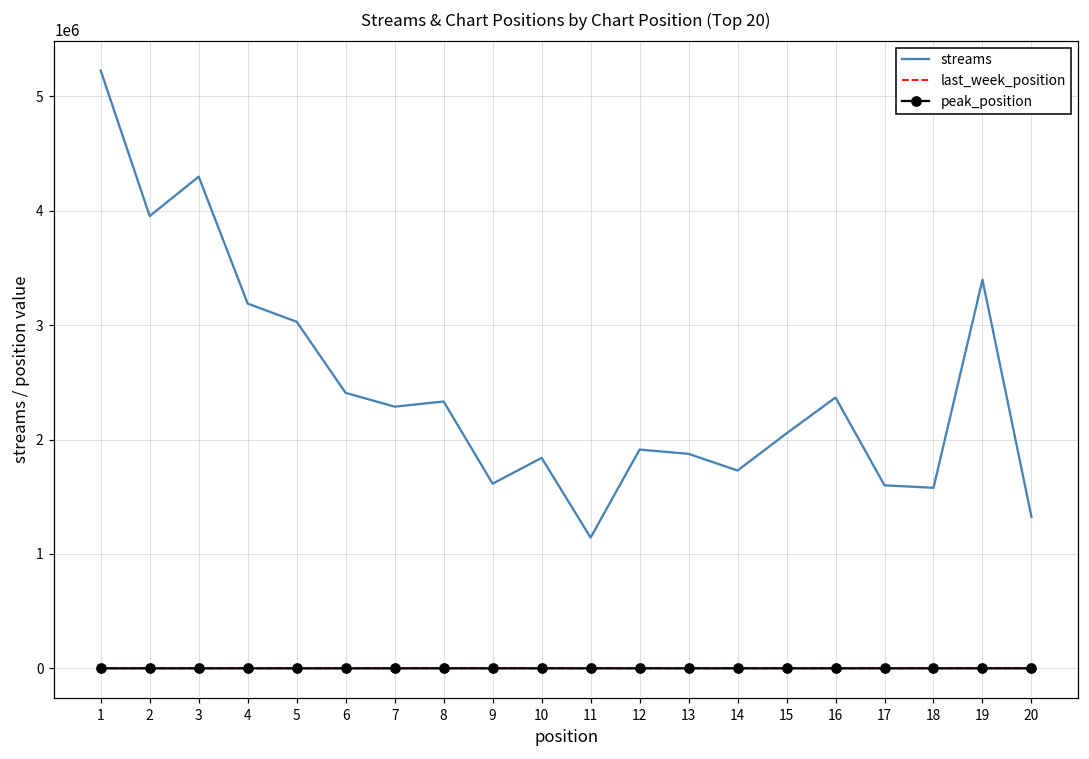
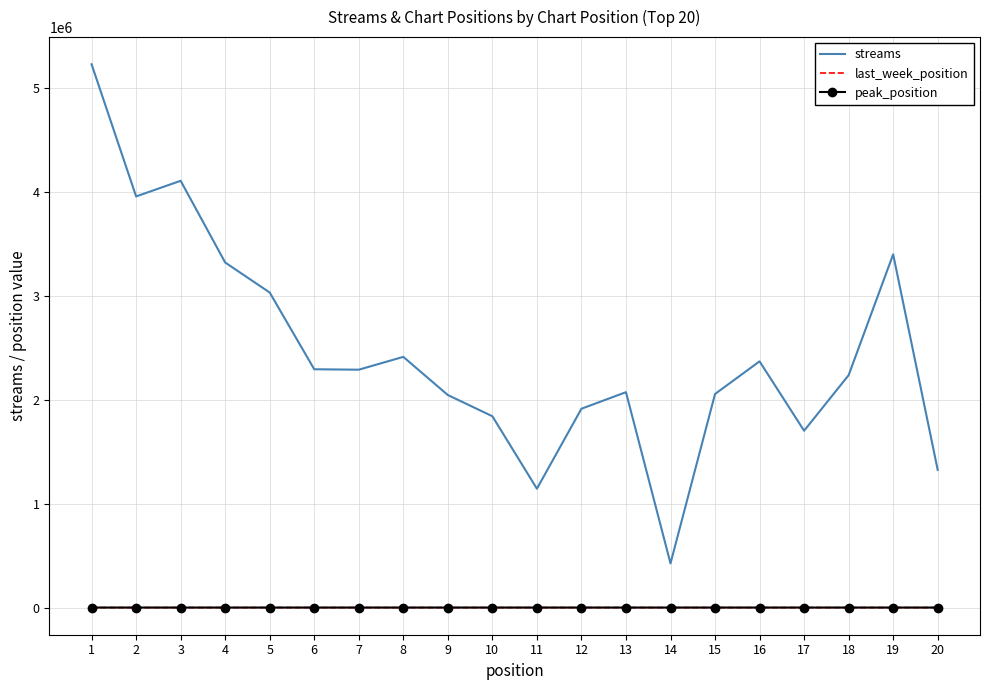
streams, 3: 4300000 -> 4100000
streams, 4: 3190000 -> 3320000
streams, 6: 2410000 -> 2290000
streams, 8: 2330000 -> 2410000
streams, 9: 1610000 -> 2040000
streams, 13: 1870000 -> 2070000
streams, 14: 1730000 -> 420000
streams, 17: 1600000 -> 1700000
streams, 18: 1580000 -> 2230000
